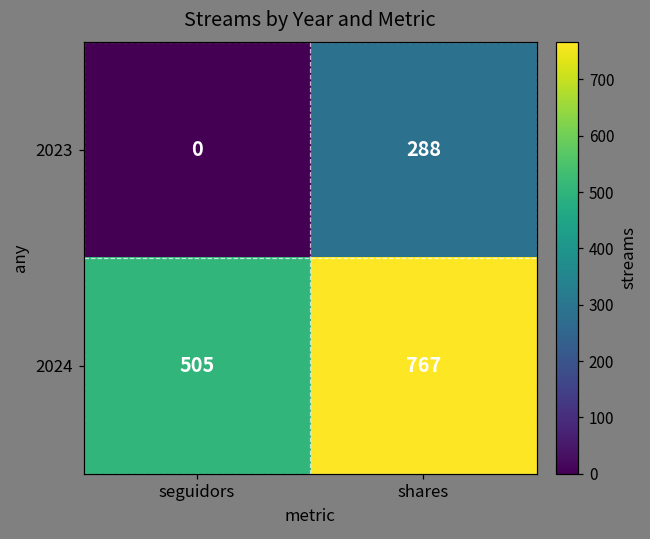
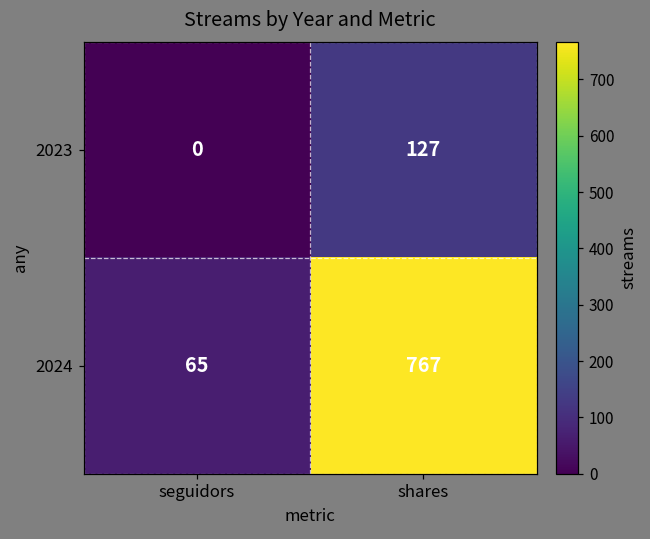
2023, shares: 288 -> 127
2024, seguidors: 505 -> 65
